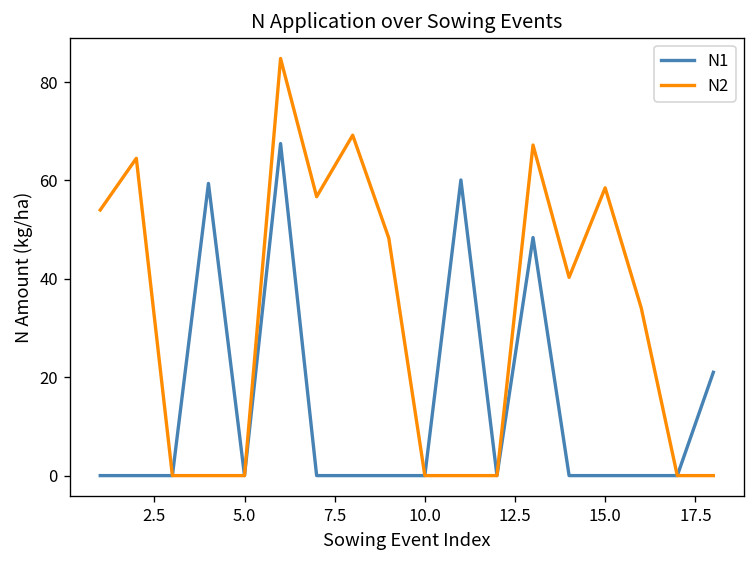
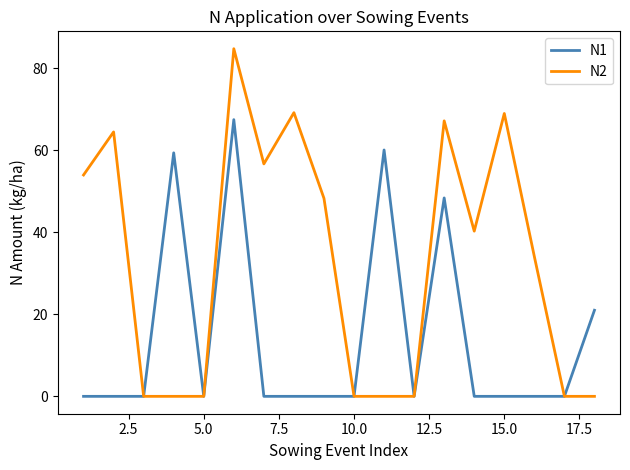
N2, 15.0: 59 -> 69
